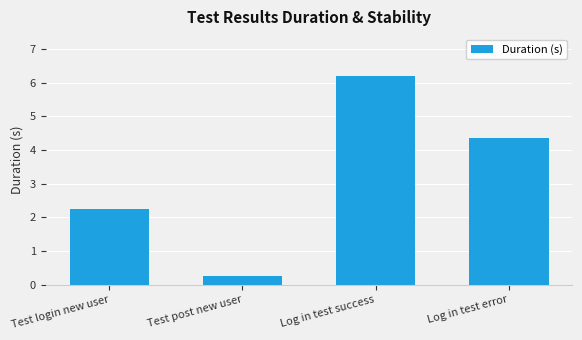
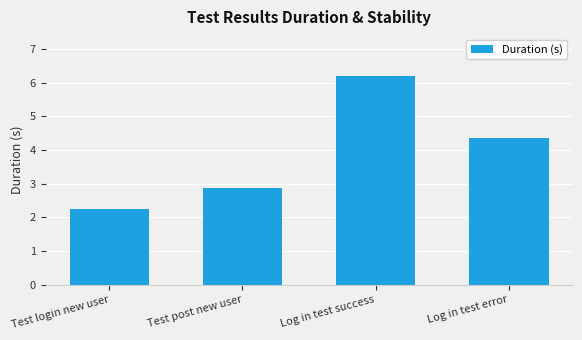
Test post new user: 0.3 -> 2.9
